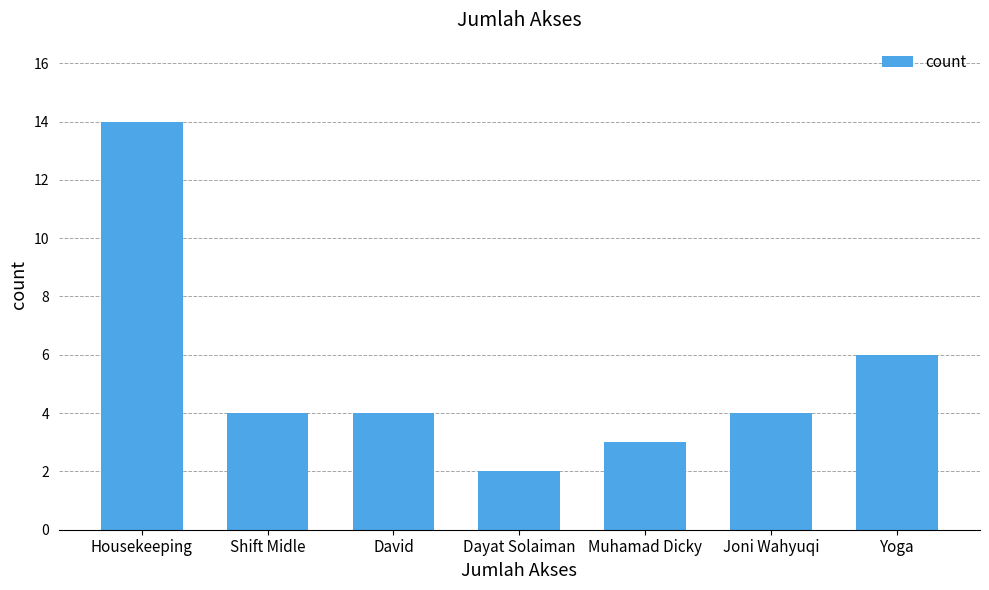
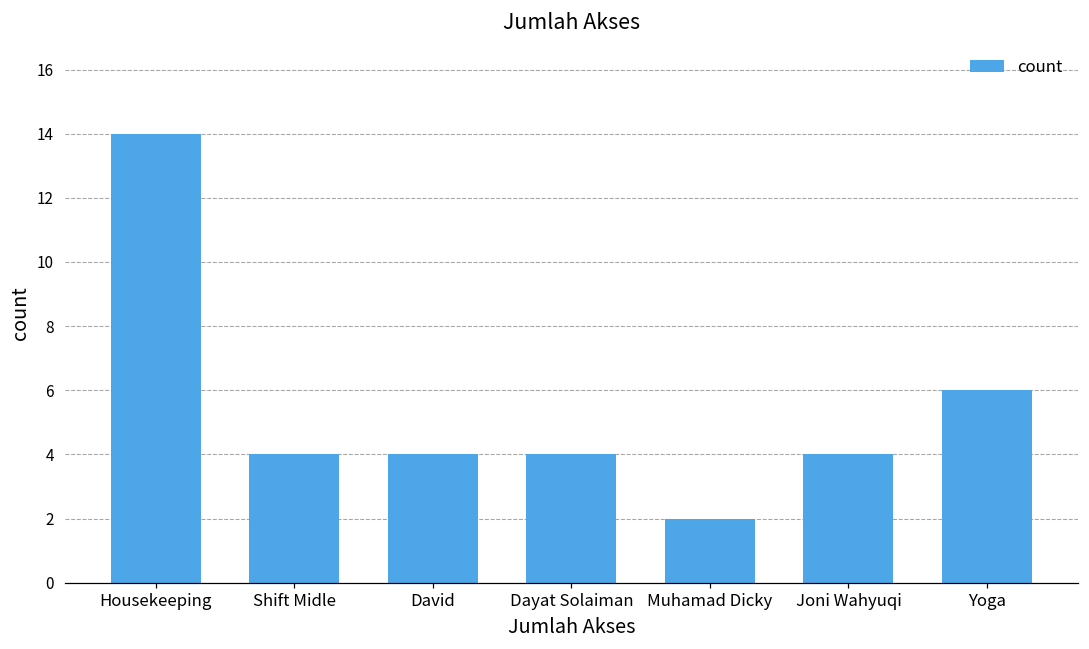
Dayat Solaiman: 2 -> 4
Muhamad Dicky: 3 -> 2
